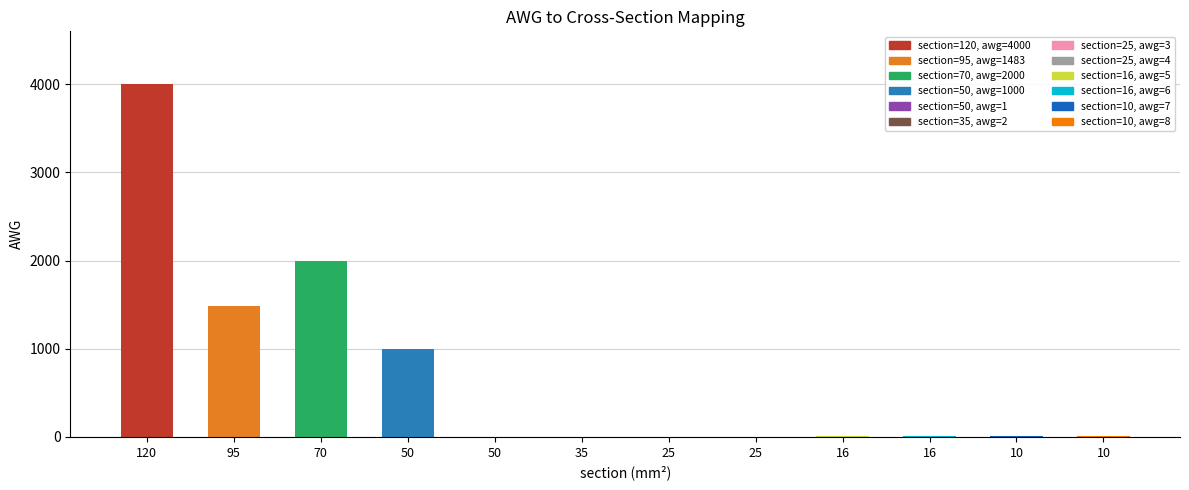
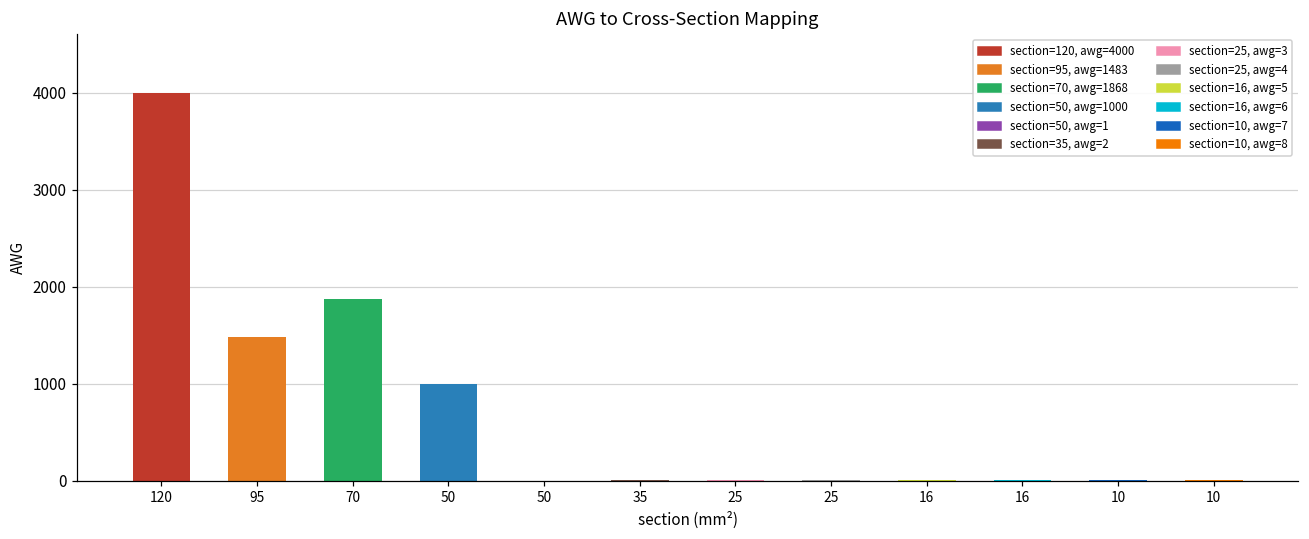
70: 2000 -> 1900
